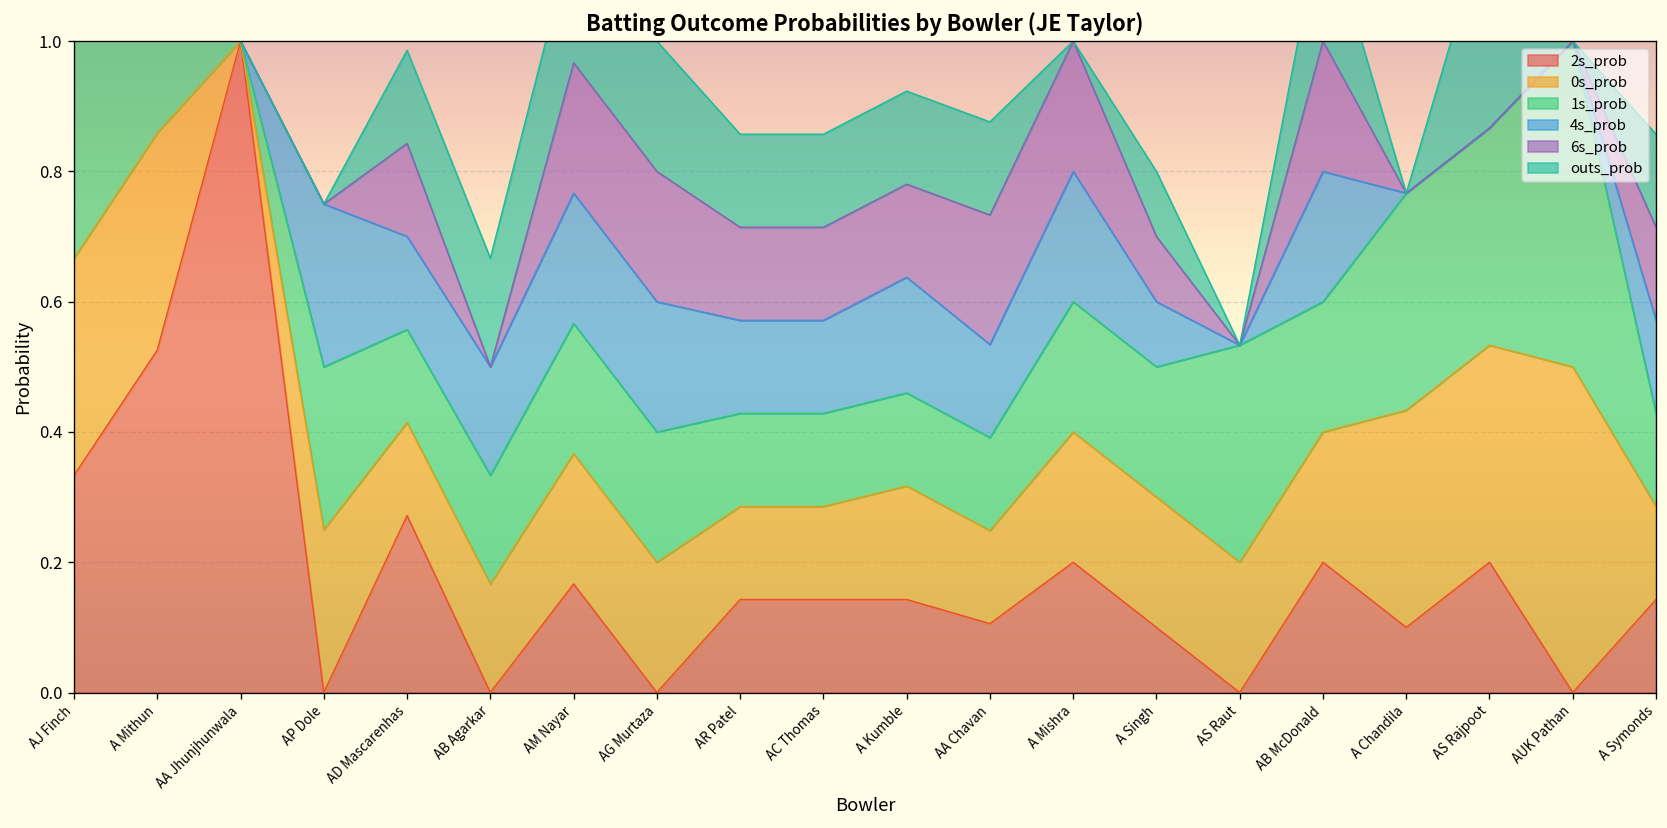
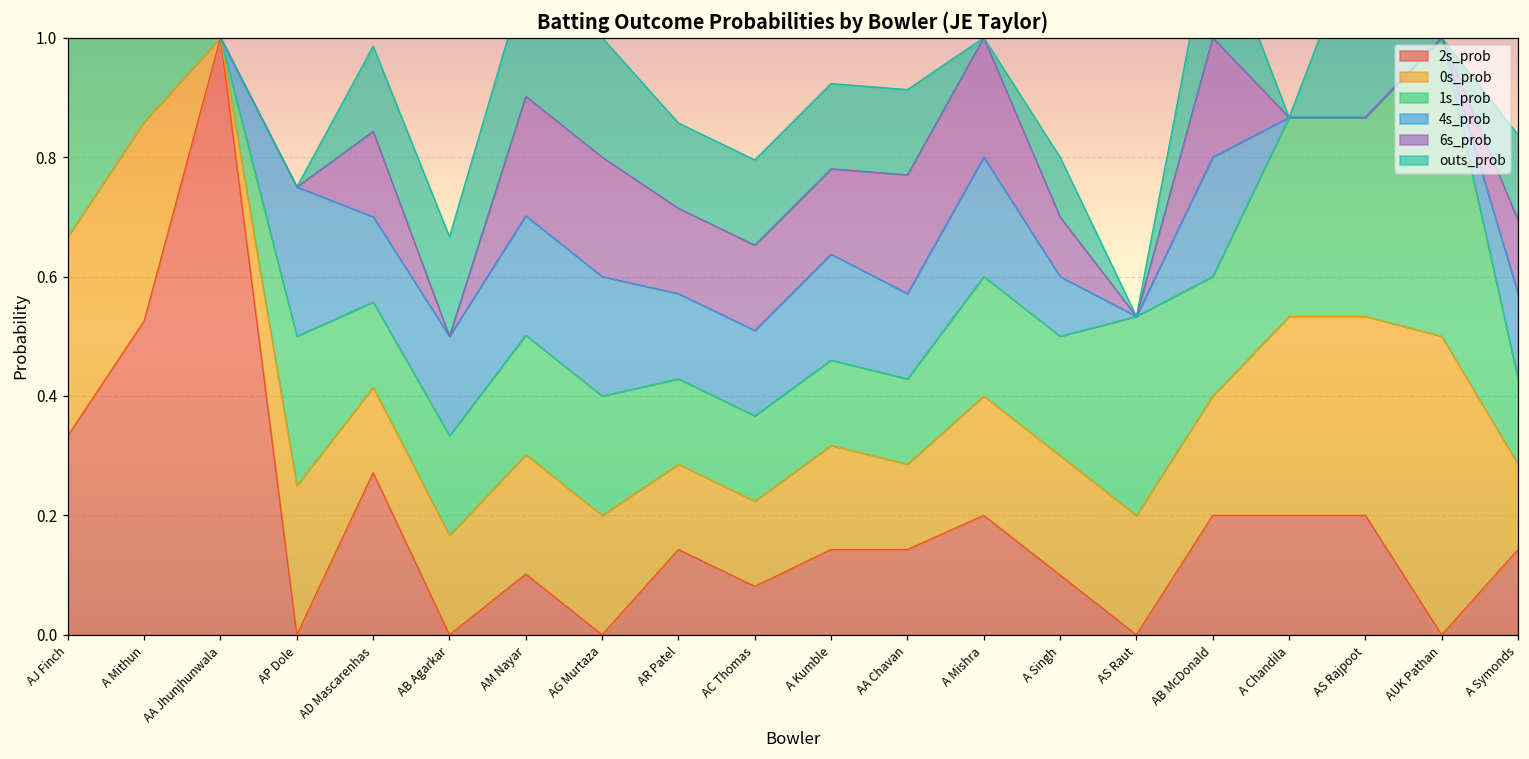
2s_prob, AM Nayar: 0.17 -> 0.10
2s_prob, AC Thomas: 0.14 -> 0.08
2s_prob, AA Chavan: 0.11 -> 0.14
2s_prob, A Chandila: 0.1 -> 0.2
6s_prob, A Symonds: 0.14 -> 0.12
